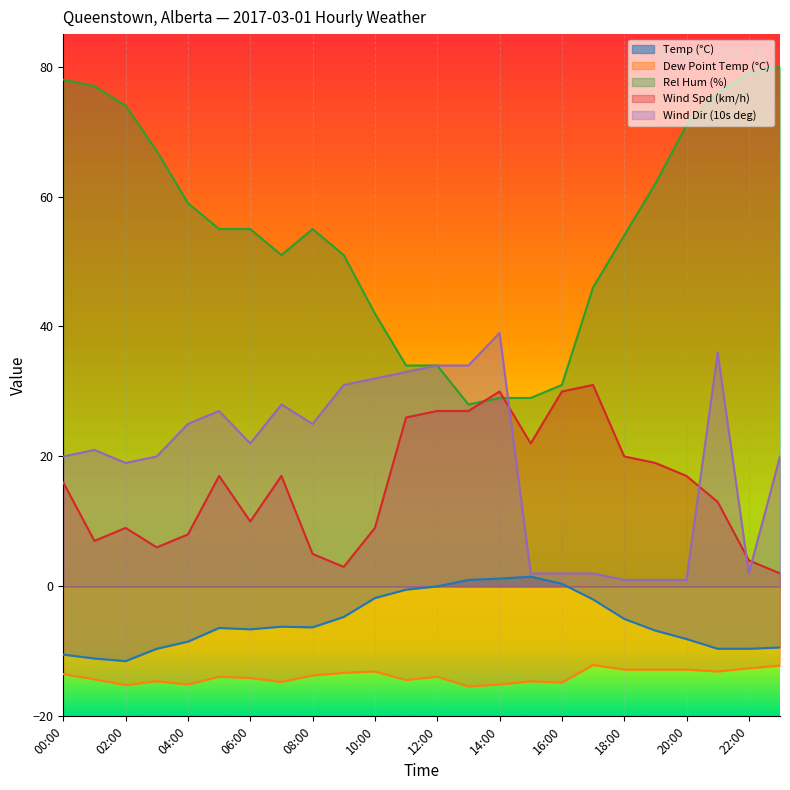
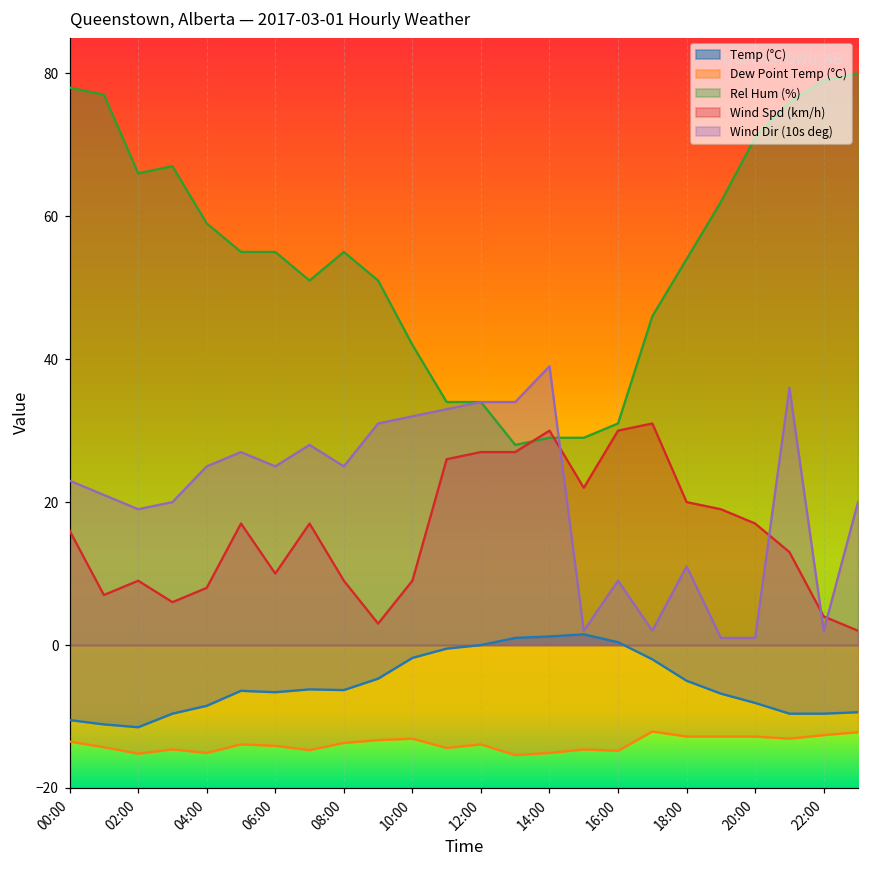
Wind Dir (10s deg), 00:00: 20 -> 23
Rel Hum (%), 02:00: 74 -> 66
Wind Dir (10s deg), 06:00: 22 -> 25
Wind Spd (km/h), 08:00: 5 -> 9
Wind Dir (10s deg), 16:00: 2 -> 9
Wind Dir (10s deg), 18:00: 1 -> 11
